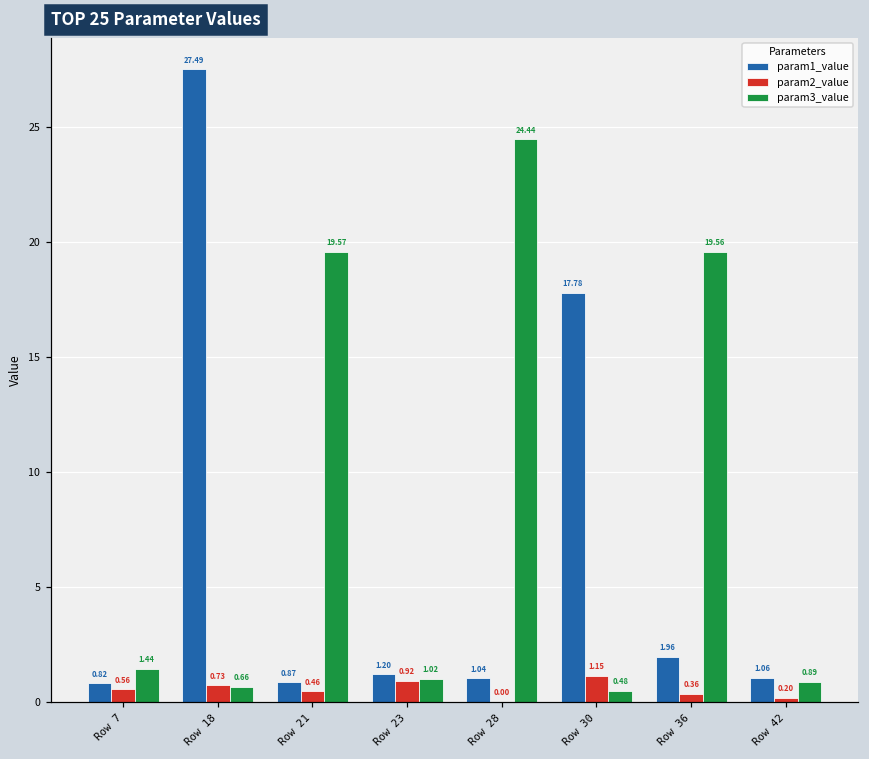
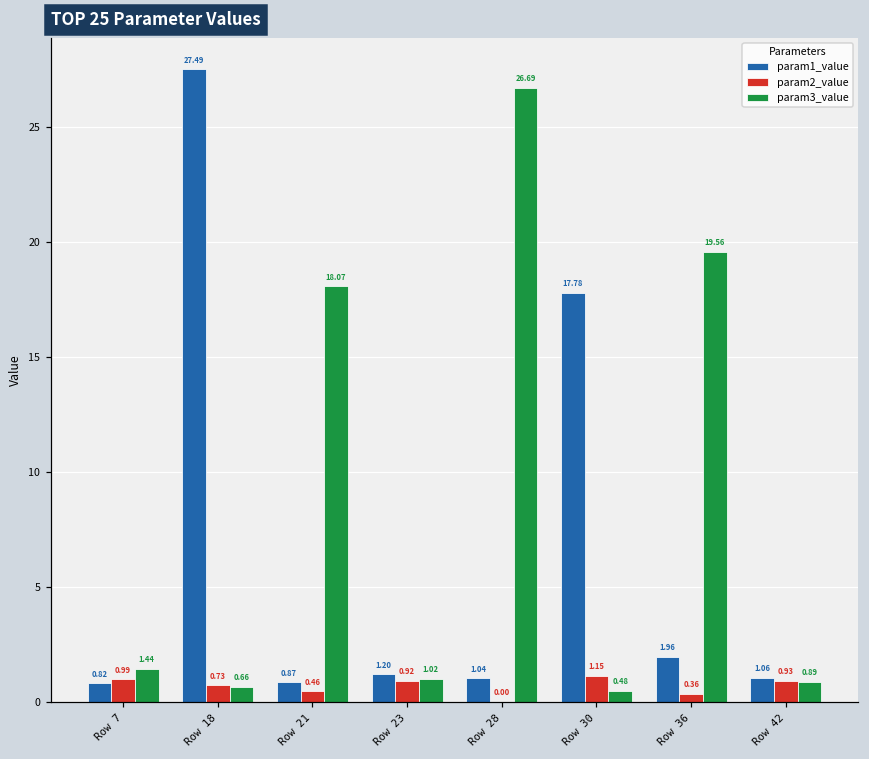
param2_value, Row 7: 0.56 -> 0.99
param3_value, Row 21: 19.57 -> 18.07
param3_value, Row 28: 24.44 -> 26.69
param2_value, Row 42: 0.20 -> 0.93
